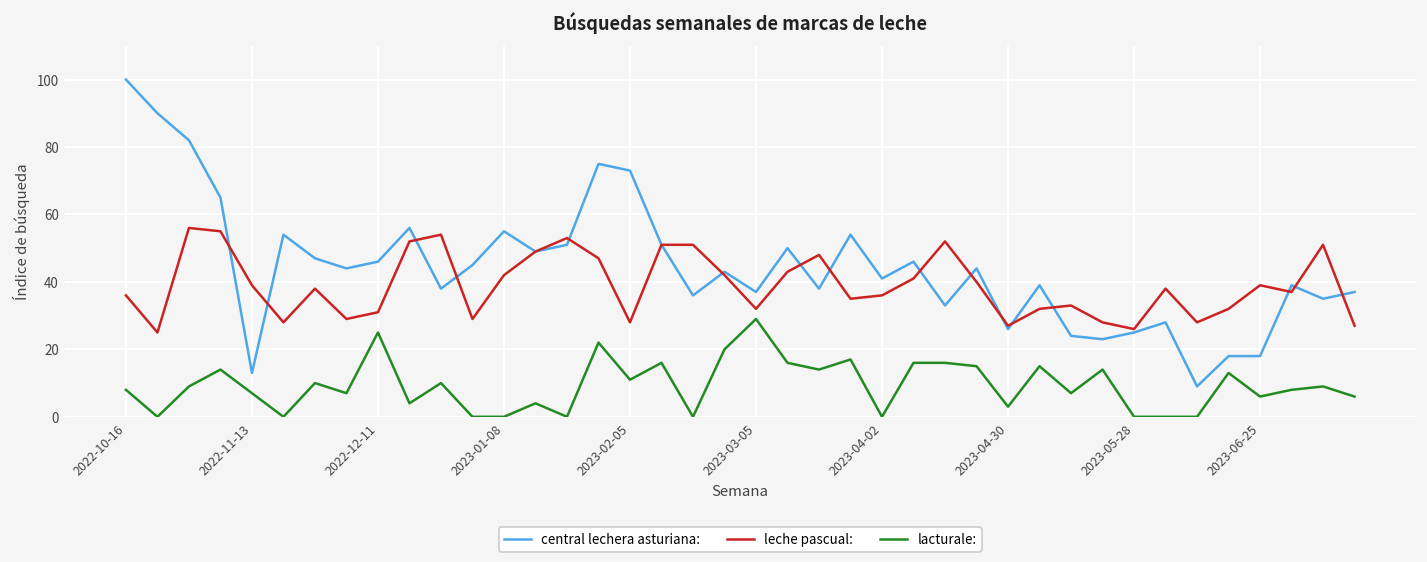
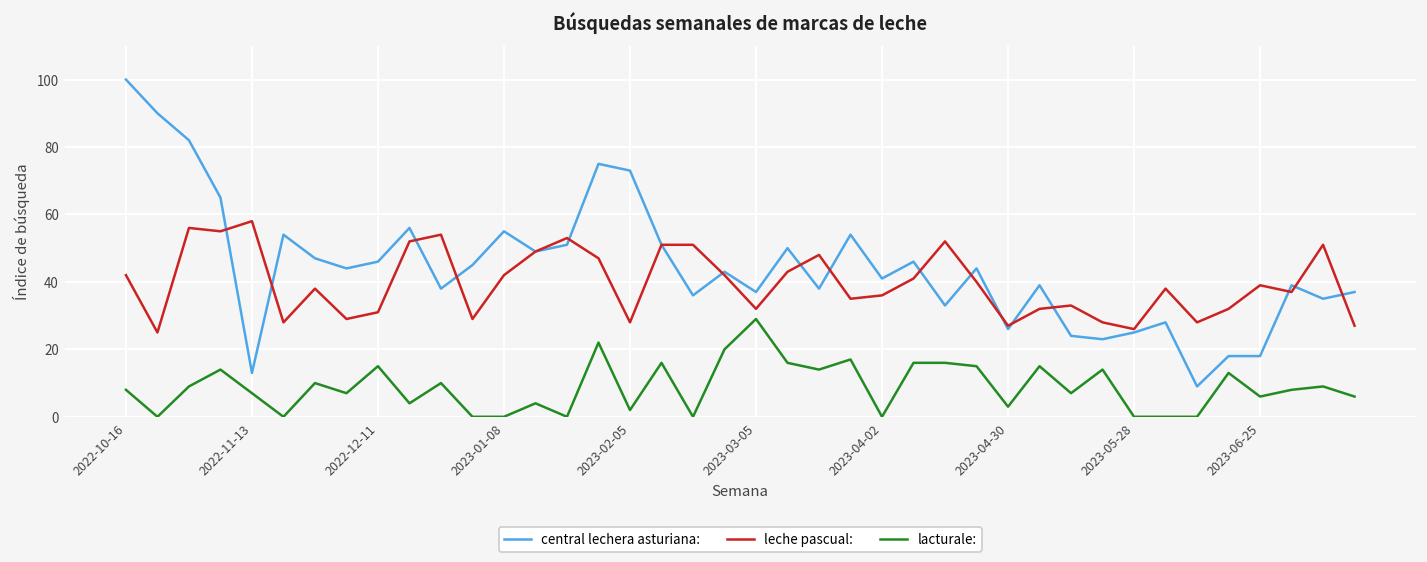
leche pascual:, 2022-10-16: 36 -> 42
leche pascual:, 2022-11-13: 39 -> 58
lacturale:, 2022-12-11: 25 -> 15
lacturale:, 2023-02-05: 11 -> 2
